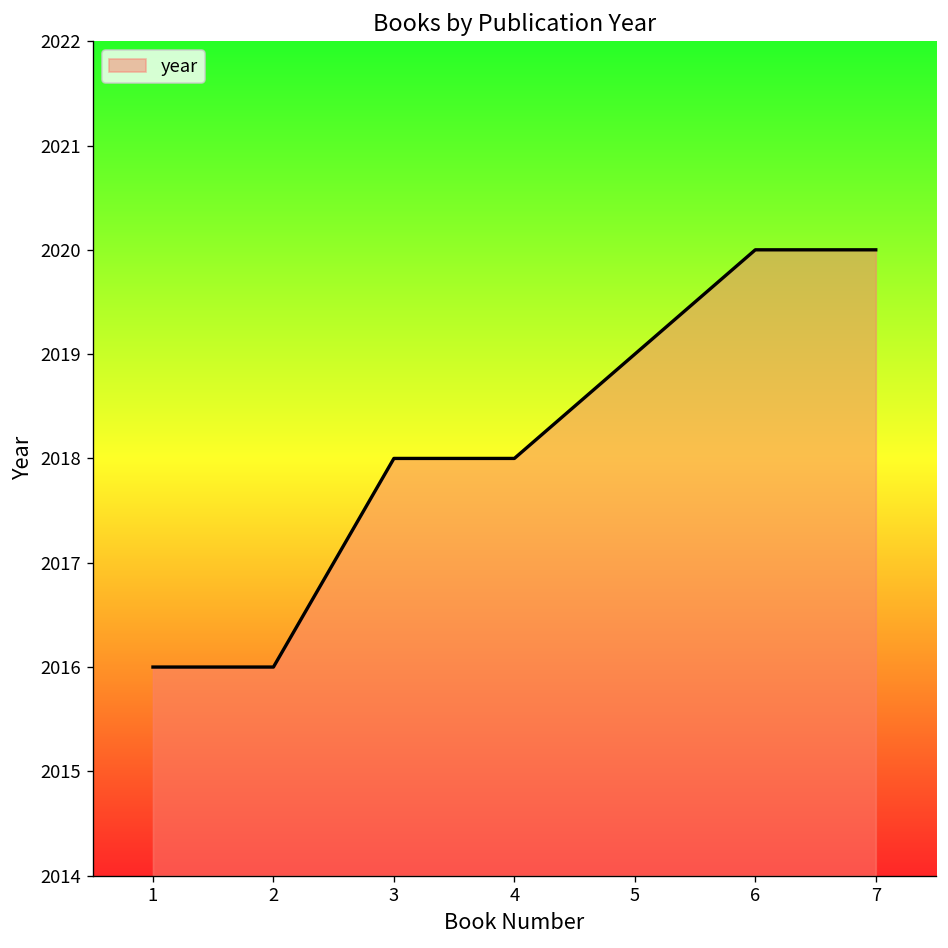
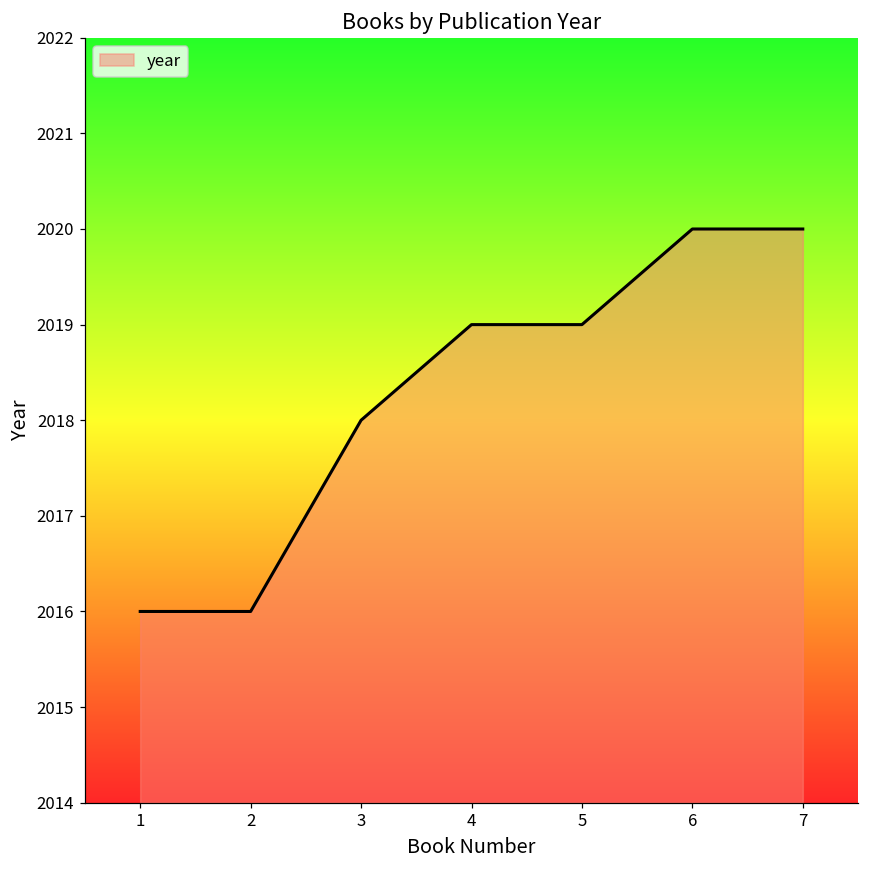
4: 2018 -> 2019
